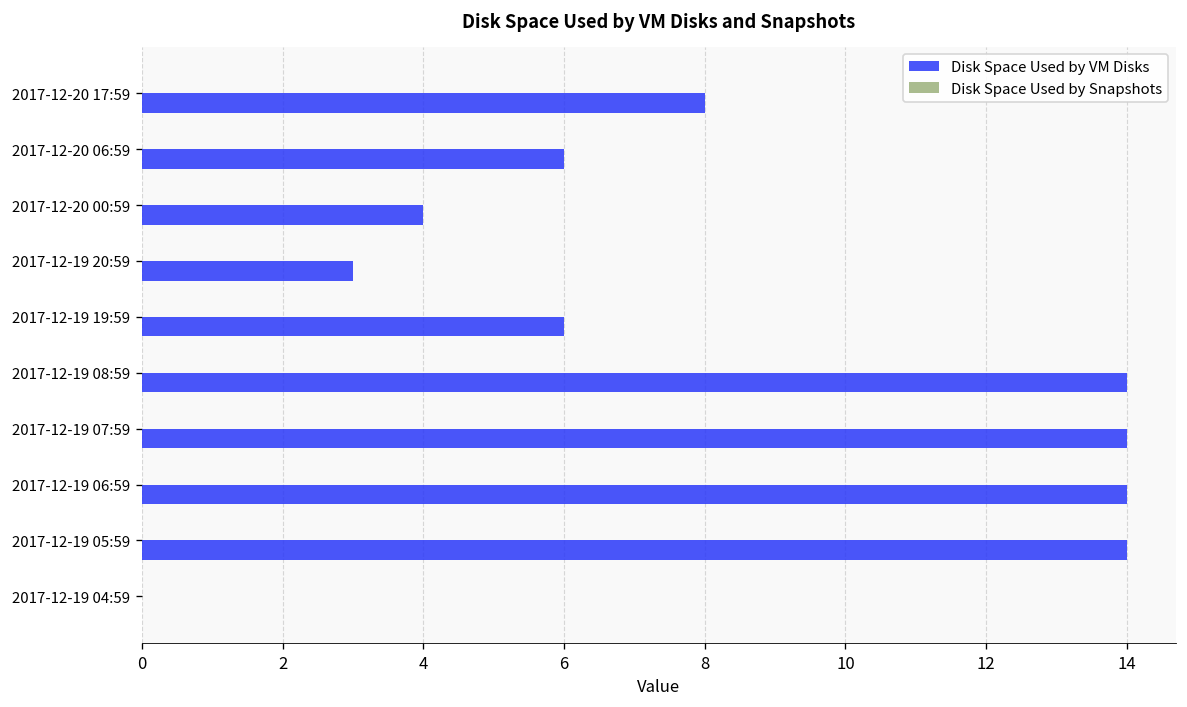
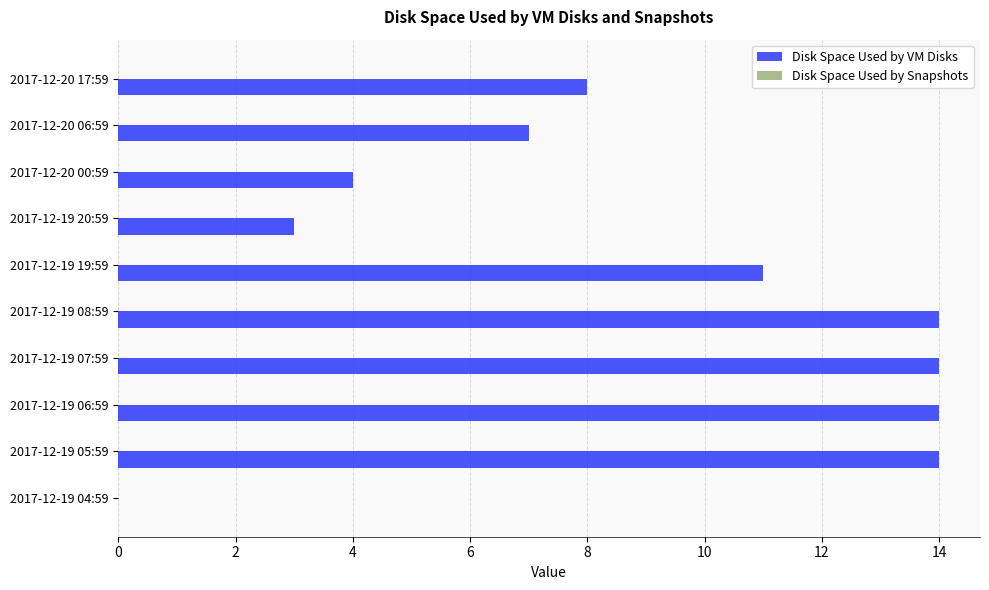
Disk Space Used by VM Disks, 2017-12-20 06:59: 6 -> 7
Disk Space Used by VM Disks, 2017-12-19 19:59: 6 -> 11
